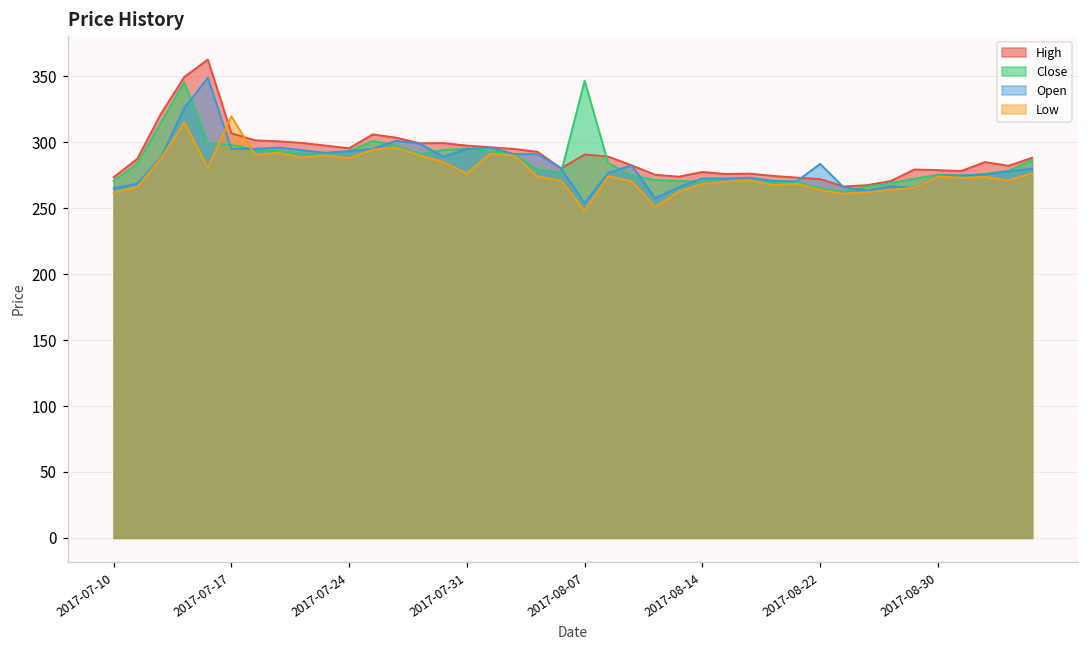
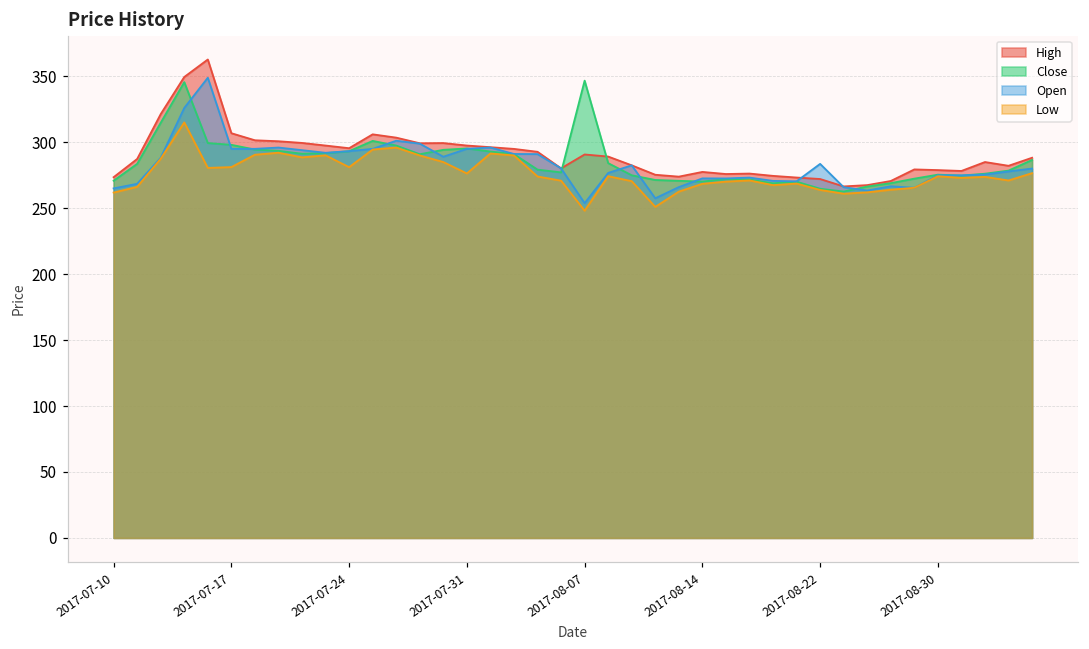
Low, 2017-07-17: 320 -> 281
Low, 2017-07-24: 288 -> 281
